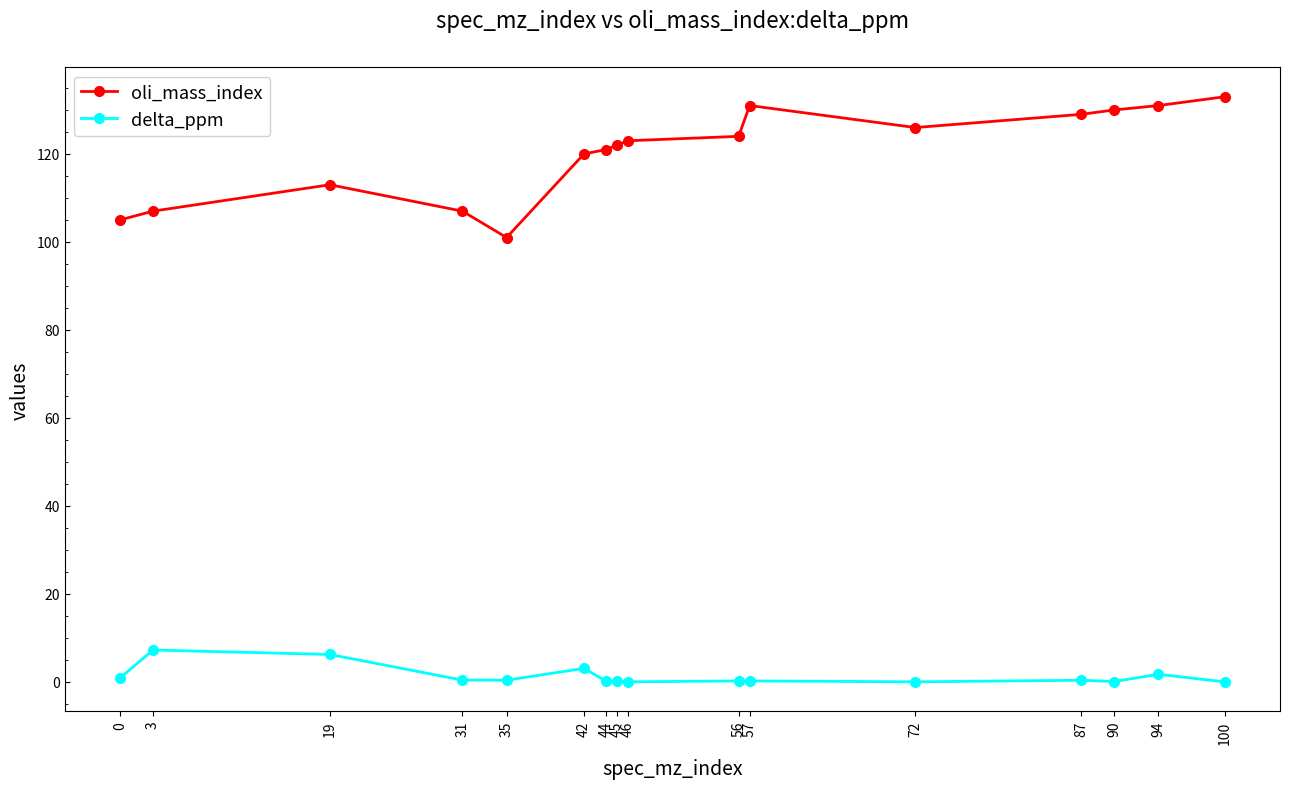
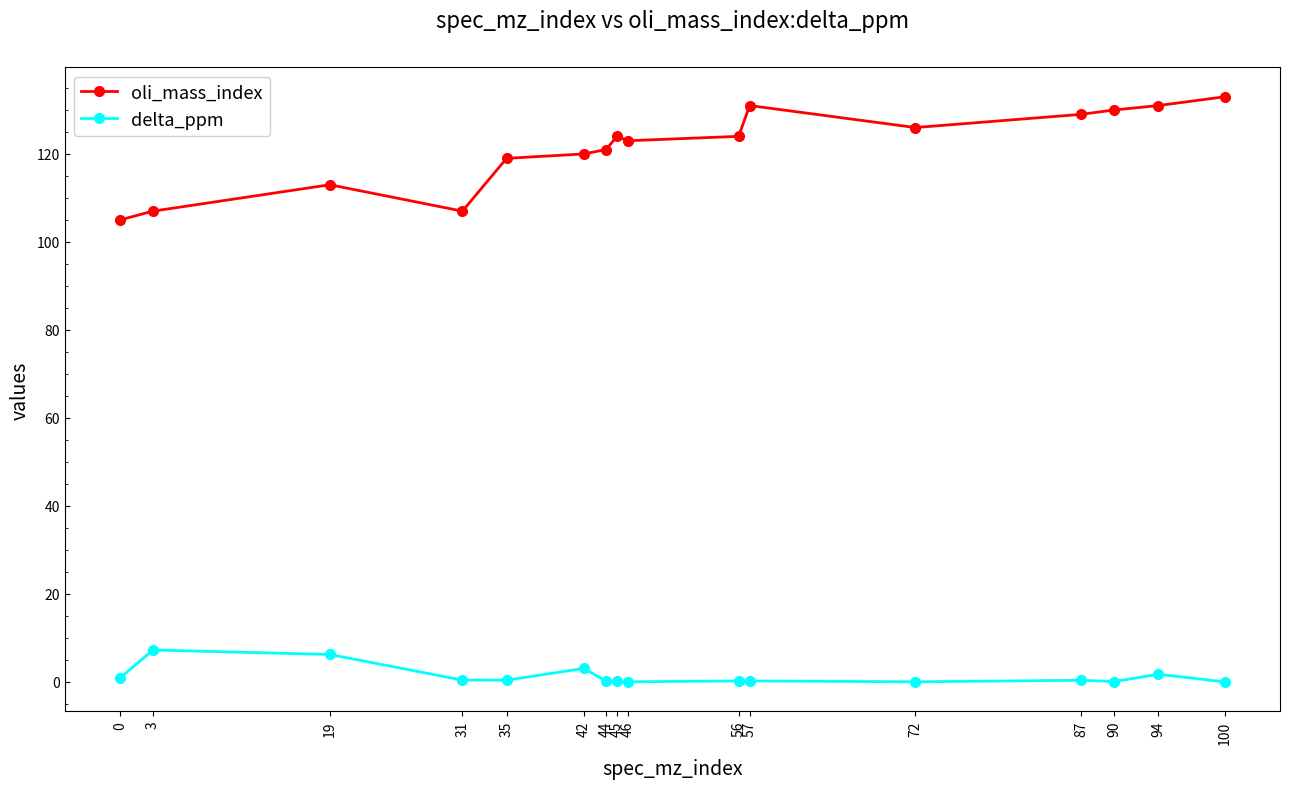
oli_mass_index, 35: 101 -> 119
oli_mass_index, 45: 122 -> 124
